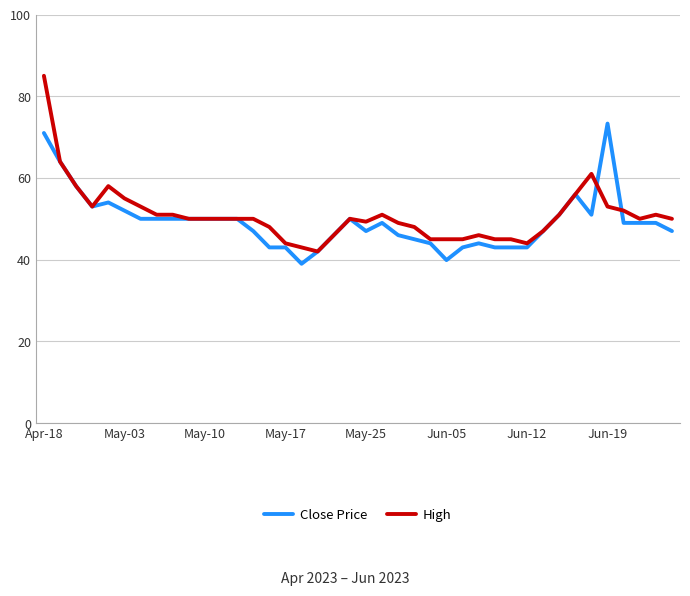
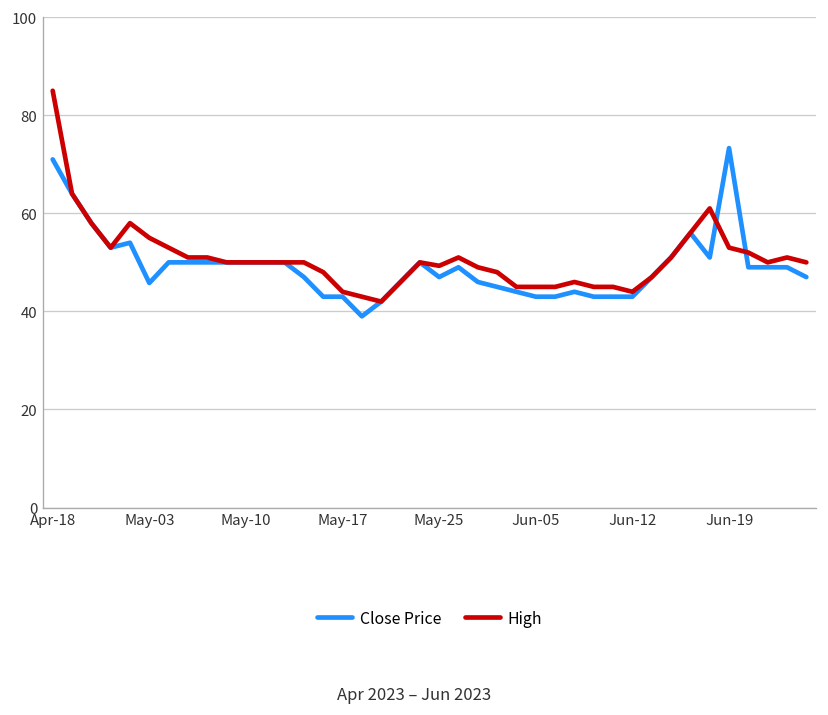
Close Price, May-03: 52 -> 46
Close Price, Jun-05: 40 -> 43
